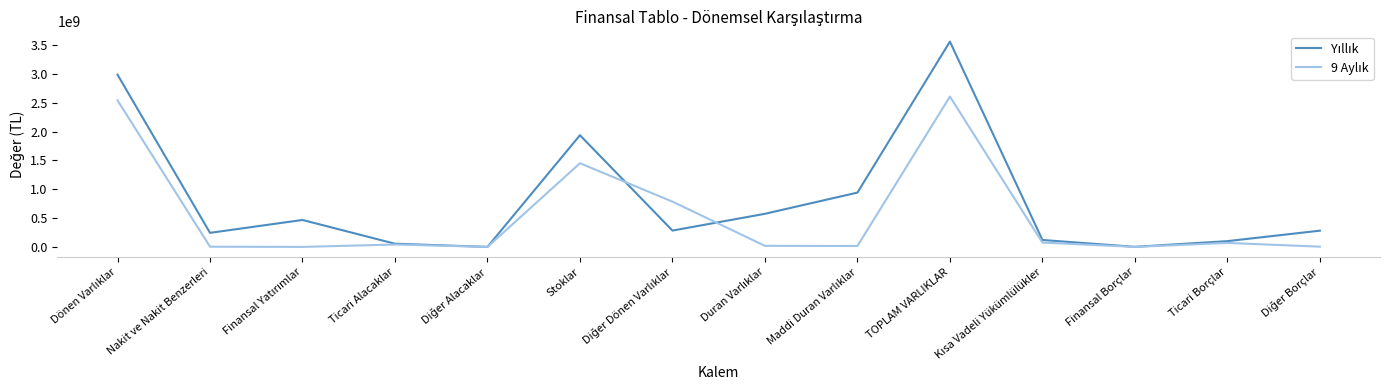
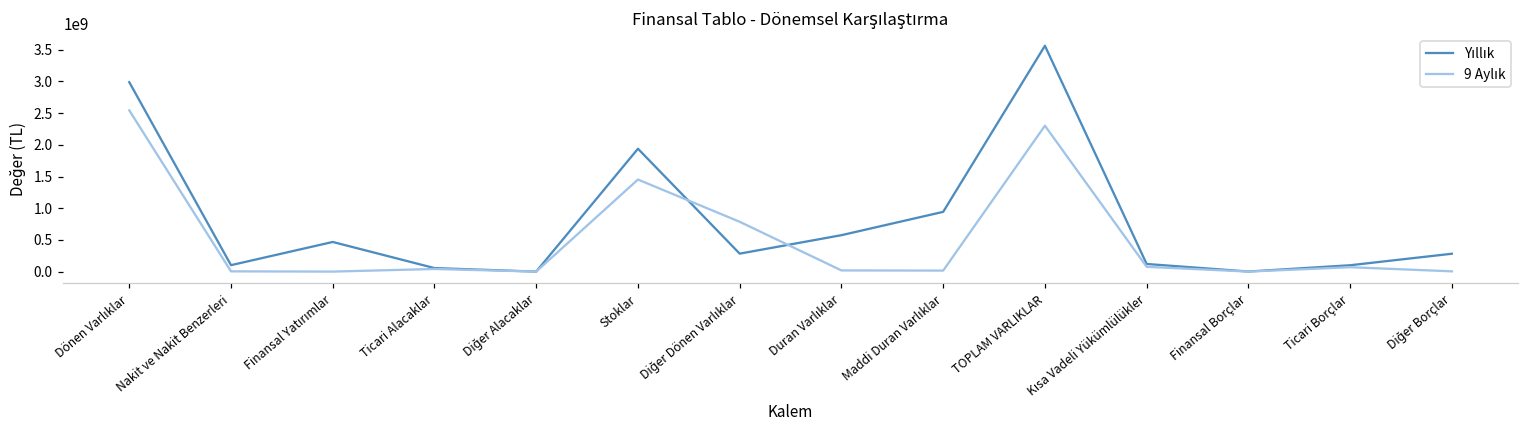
Yıllık, Nakit ve Nakit Benzerleri: 200000000 -> 100000000
9 Aylık, TOPLAM VARLIKLAR: 2600000000 -> 2300000000
